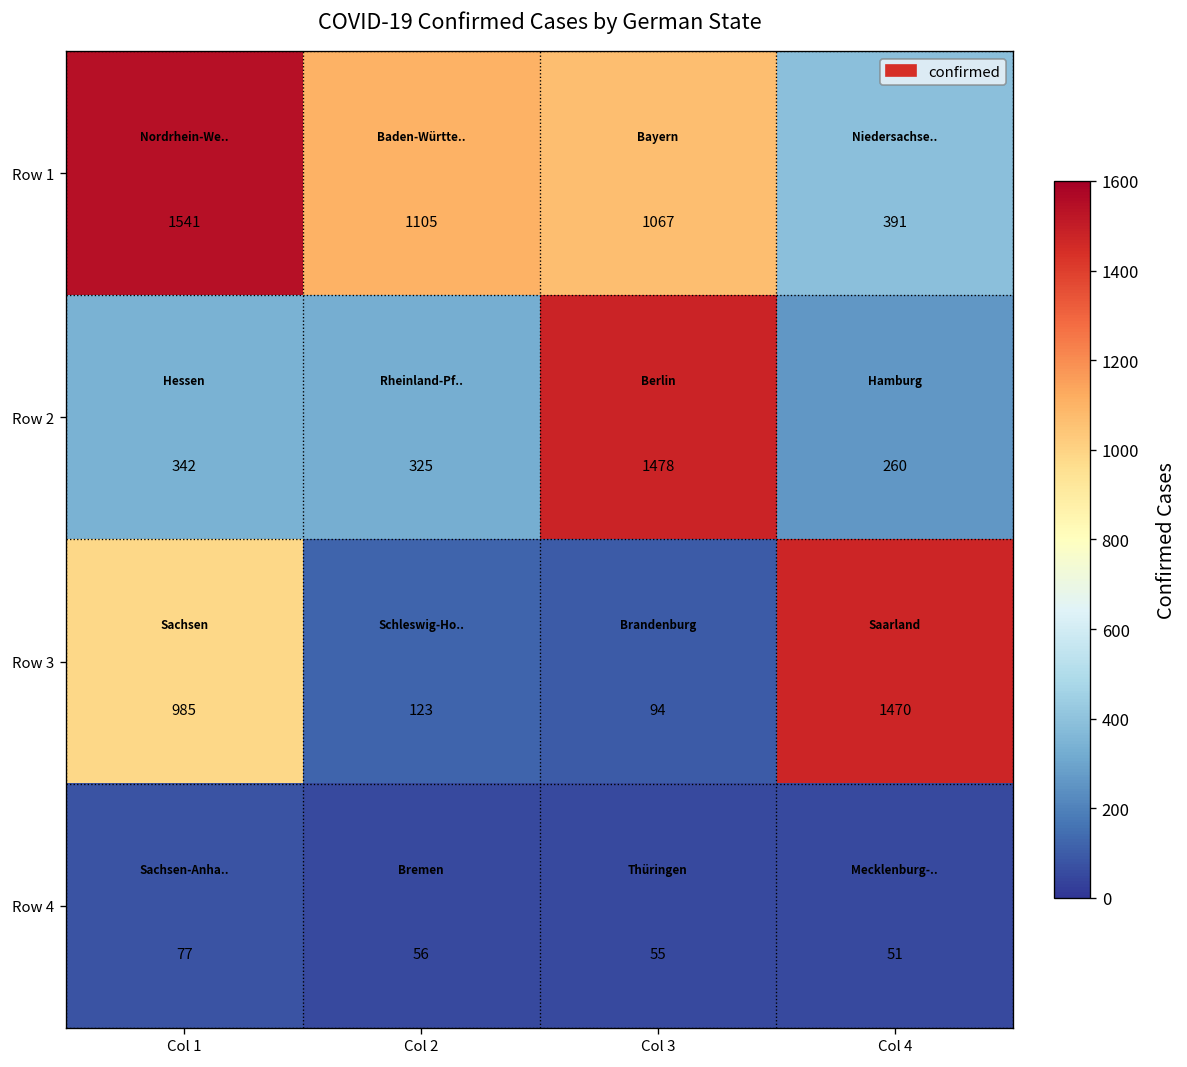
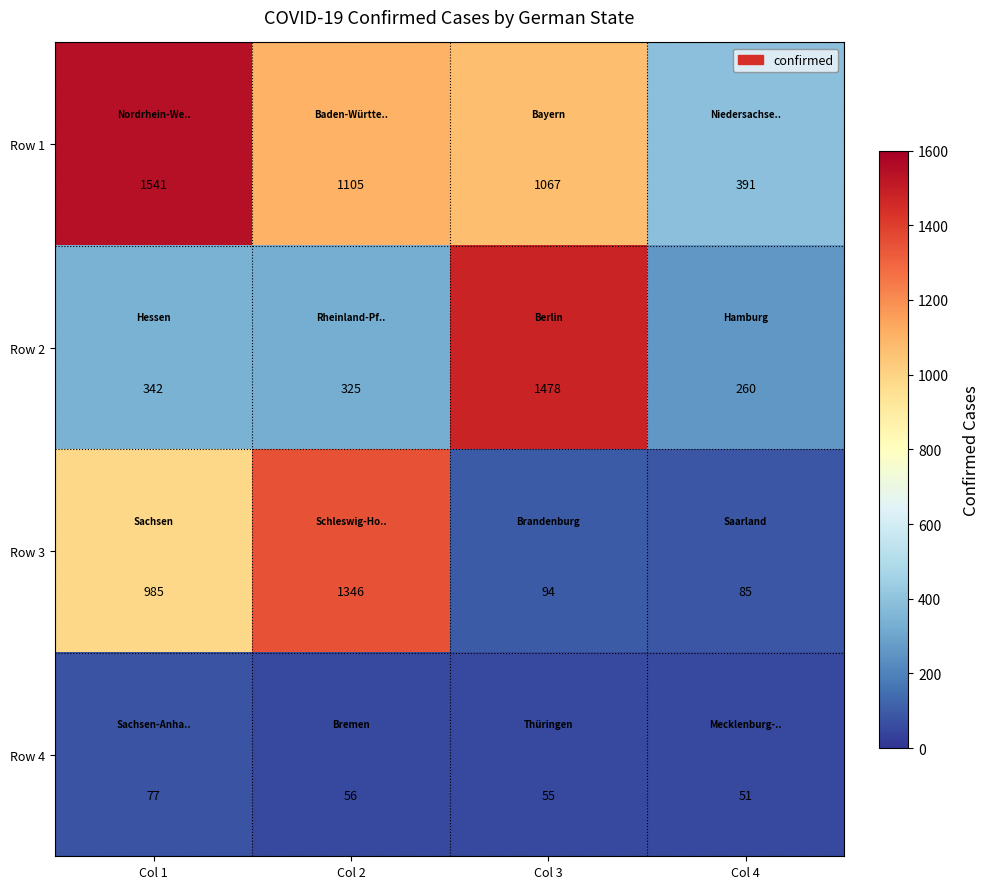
Row 3, Col 2: 123 -> 1346
Row 3, Col 4: 1470 -> 85
